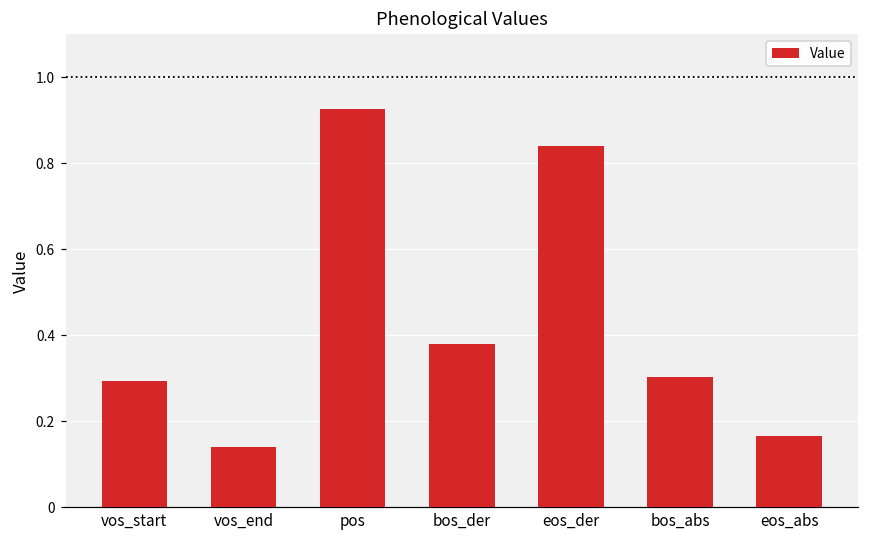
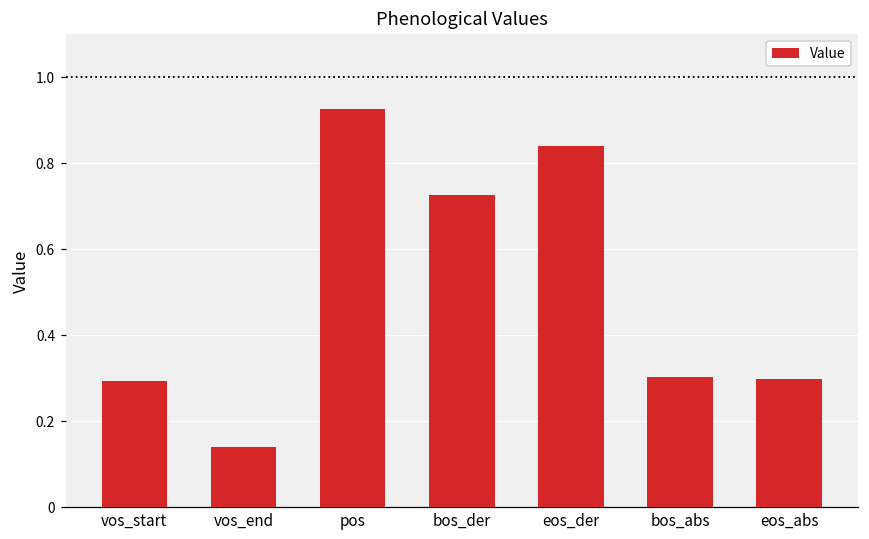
bos_der: 0.38 -> 0.73
eos_abs: 0.17 -> 0.30
